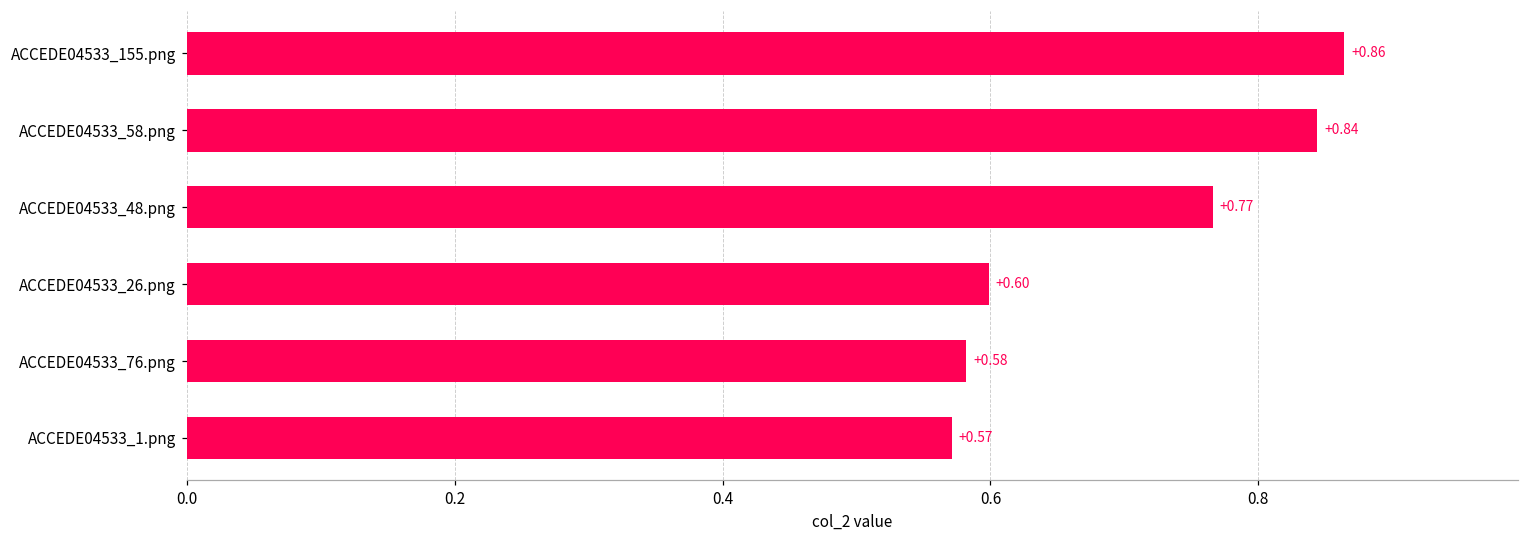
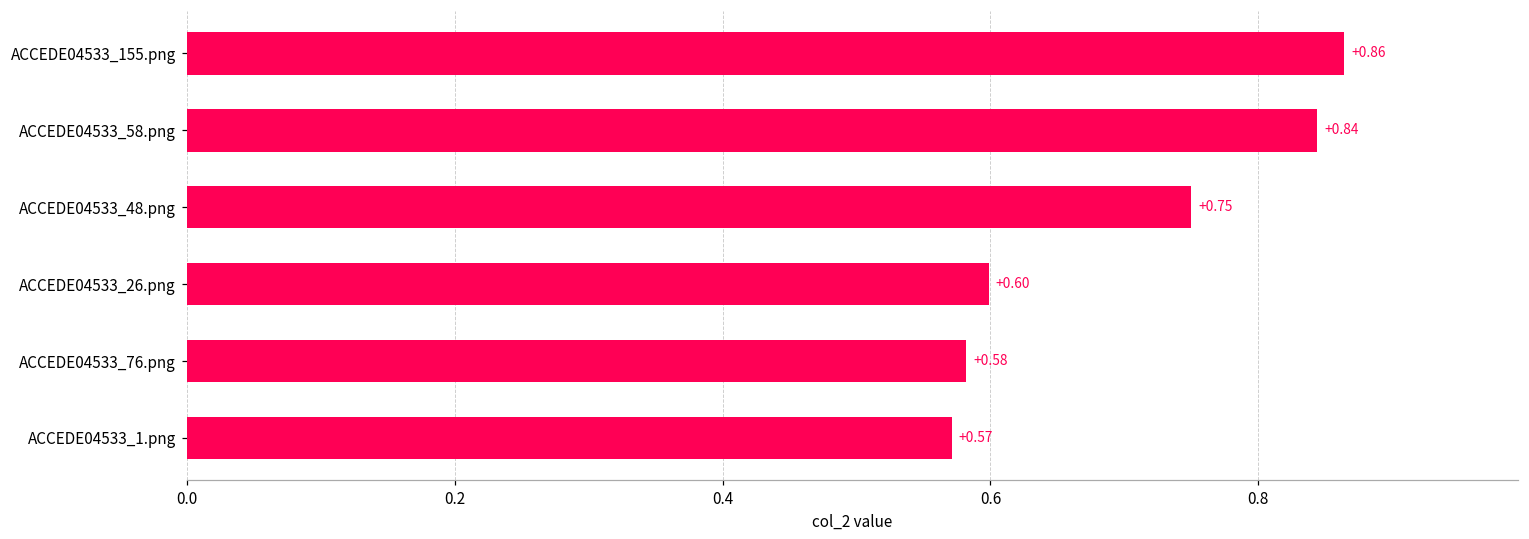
ACCEDE04533_48.png: +0.77 -> +0.75
